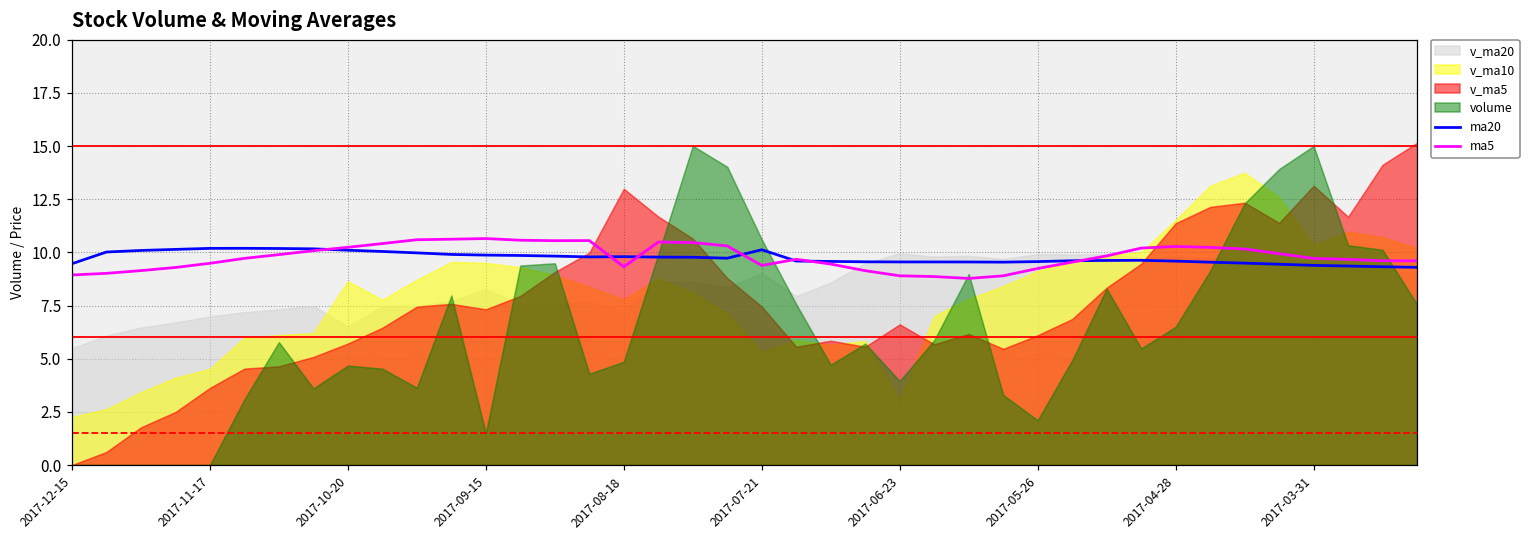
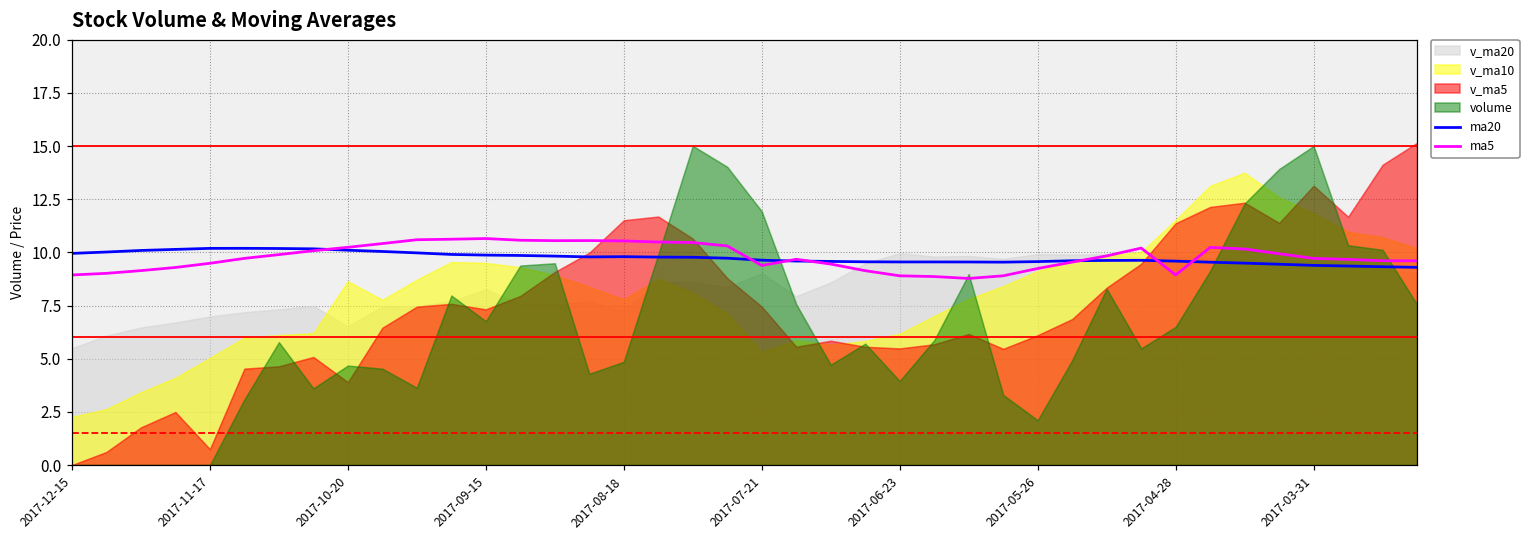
ma20, 2017-12-15: 9.5 -> 10.0
v_ma10, 2017-11-17: 4.5 -> 5.0
v_ma5, 2017-11-17: 3.6 -> 0.7
v_ma5, 2017-10-20: 5.7 -> 3.9
volume, 2017-09-15: 1.5 -> 6.8
ma5, 2017-08-18: 9.3 -> 10.5
v_ma5, 2017-08-18: 13.0 -> 11.5
ma20, 2017-07-21: 10.1 -> 9.6
volume, 2017-07-21: 10.6 -> 11.9
v_ma10, 2017-06-23: 3.0 -> 6.2
v_ma5, 2017-06-23: 6.6 -> 5.5
ma5, 2017-04-28: 10.3 -> 8.9
v_ma10, 2017-03-31: 10.3 -> 11.8
